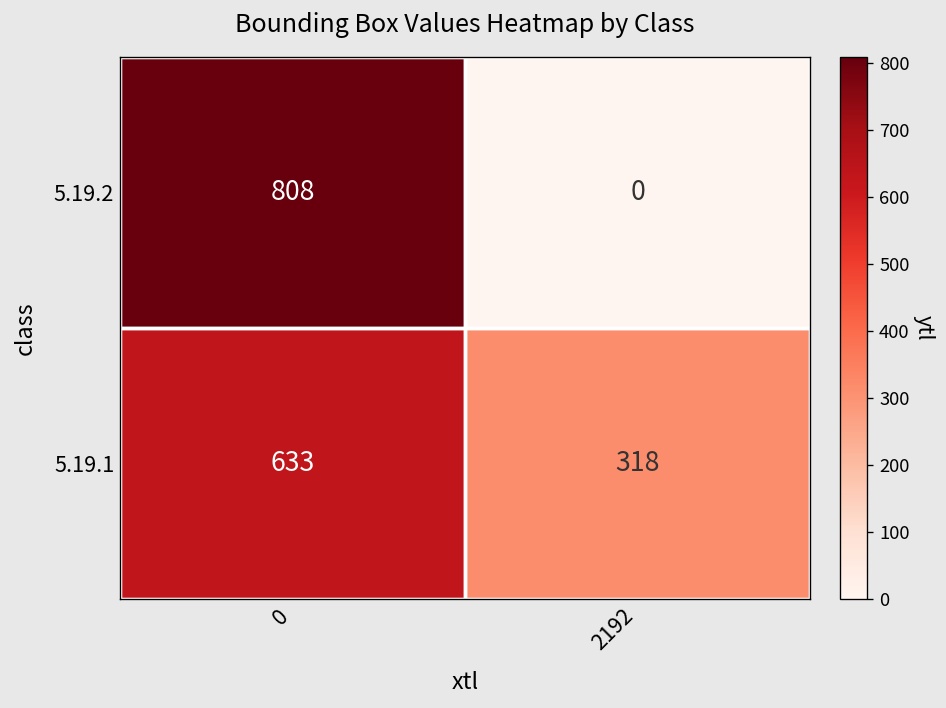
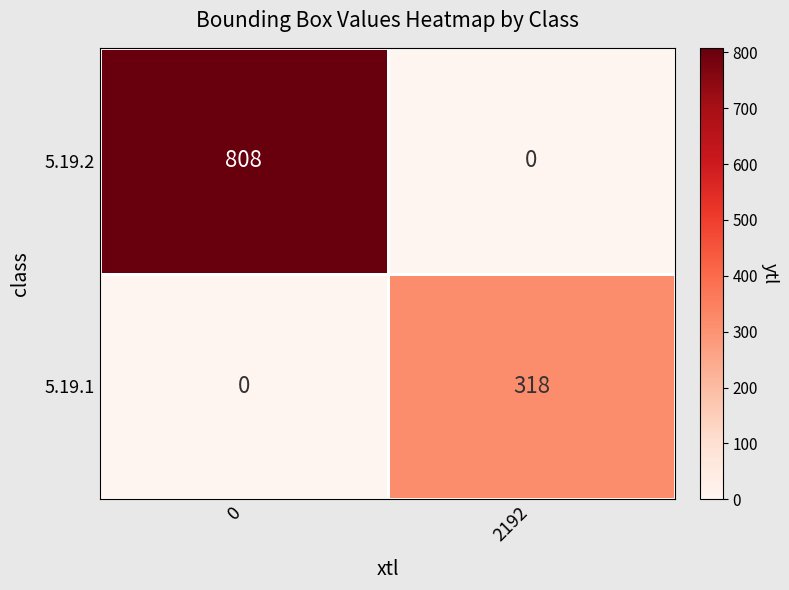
5.19.1, 0: 633 -> 0
